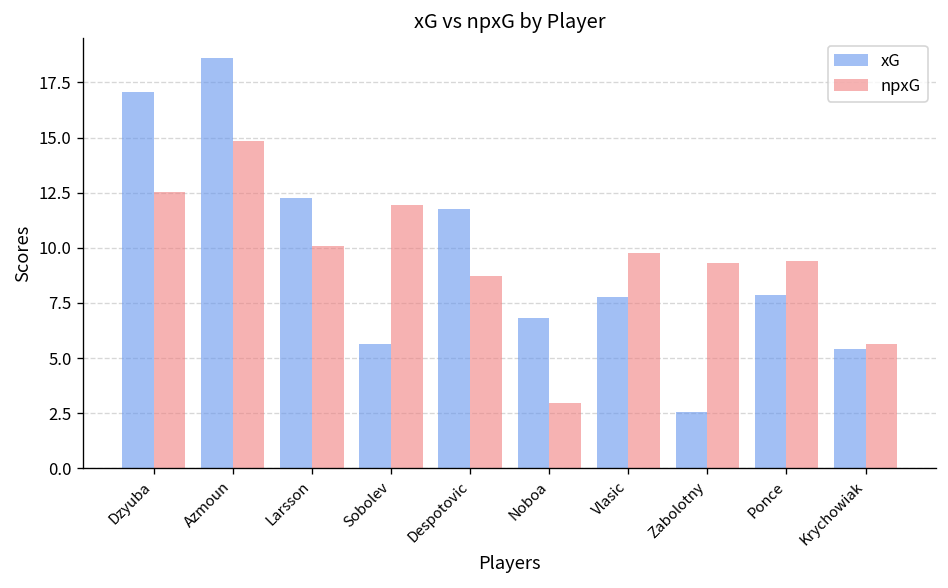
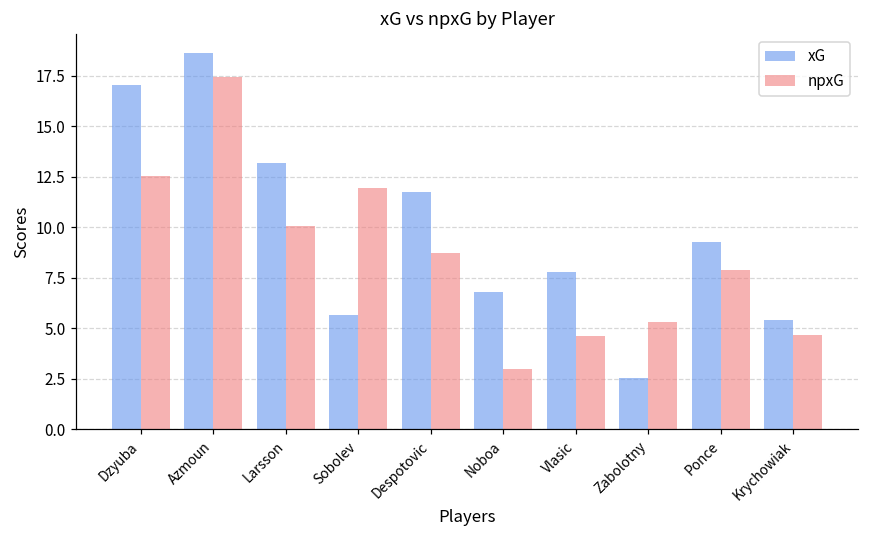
npxG, Azmoun: 14.8 -> 17.4
xG, Larsson: 12.2 -> 13.2
npxG, Vlasic: 9.8 -> 4.6
npxG, Zabolotny: 9.3 -> 5.3
xG, Ponce: 7.9 -> 9.3
npxG, Ponce: 9.4 -> 7.9
npxG, Krychowiak: 5.7 -> 4.7
